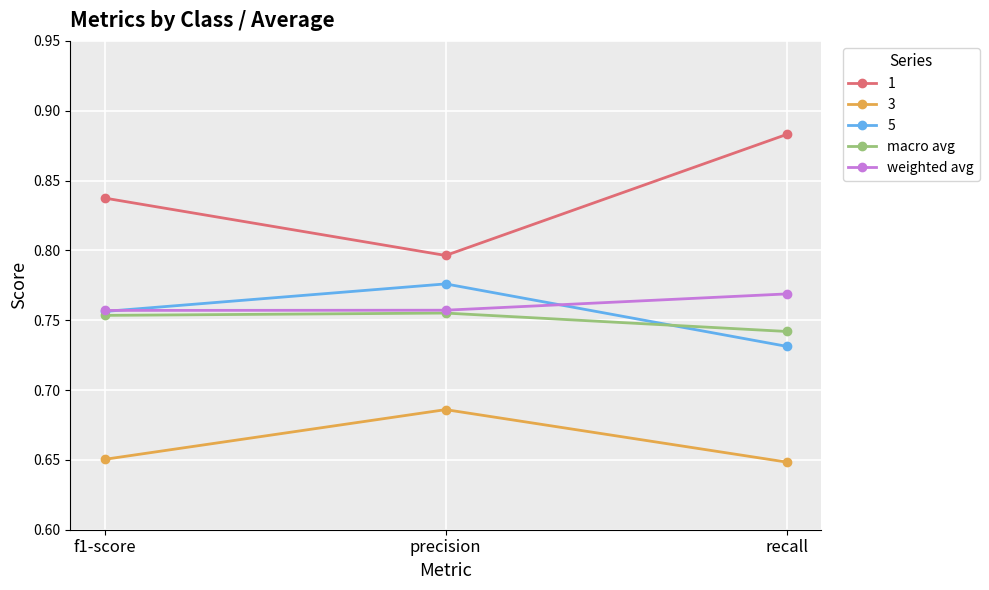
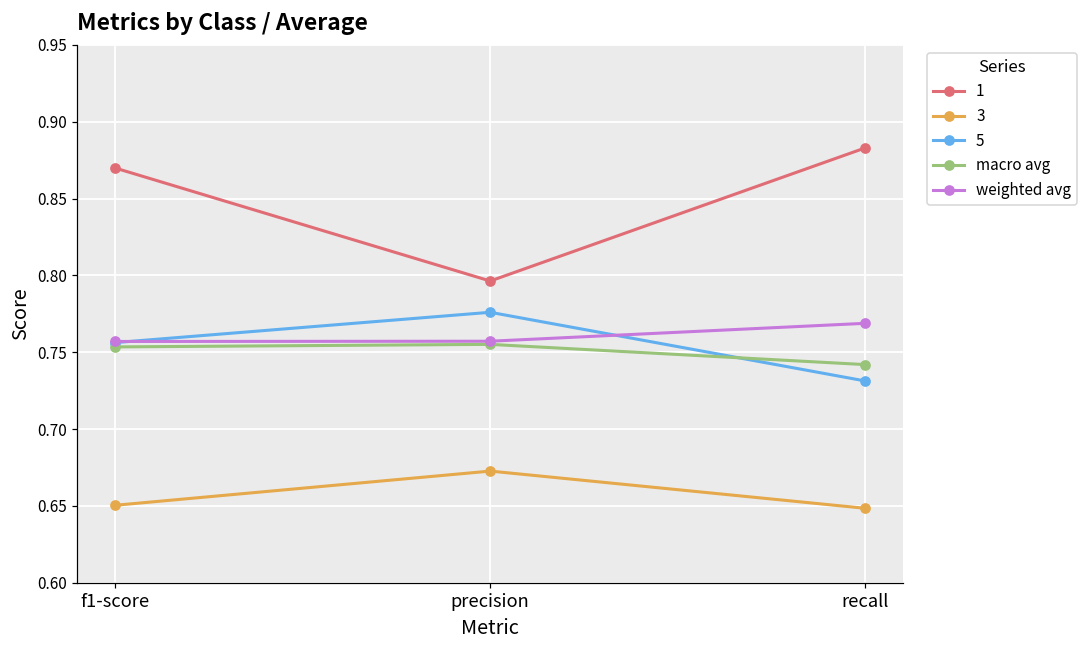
1, f1-score: 0.837 -> 0.870
3, precision: 0.686 -> 0.673
